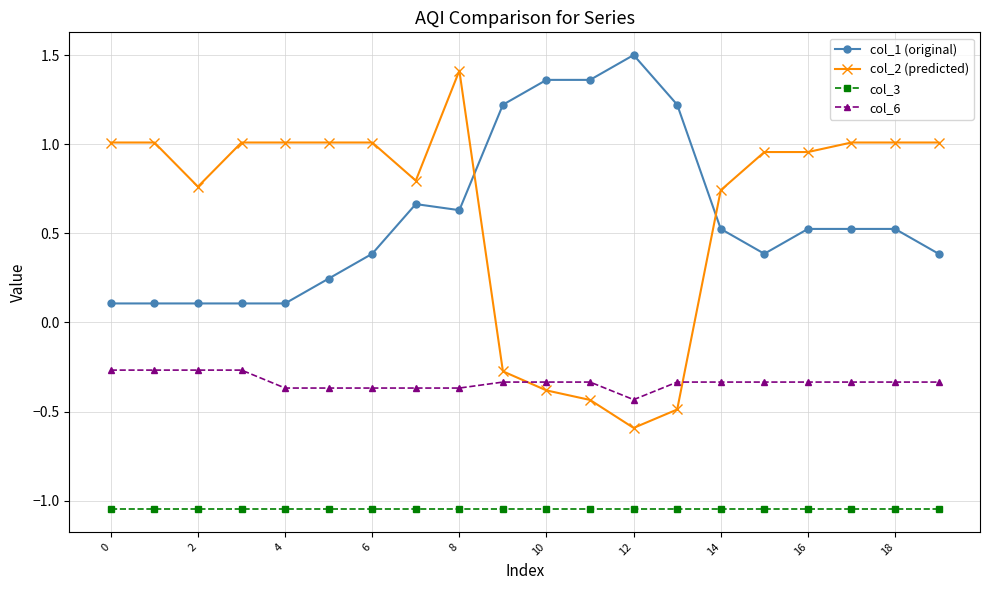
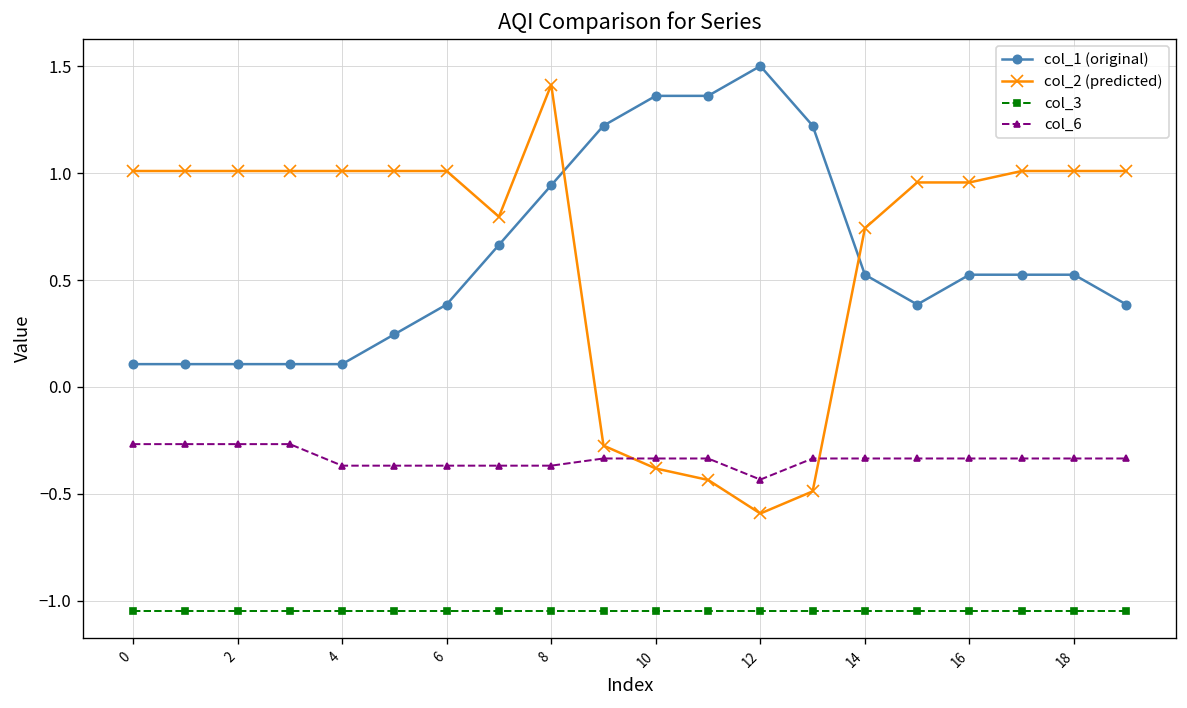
col_2 (predicted), 2: 0.76 -> 1.01
col_1 (original), 8: 0.63 -> 0.94
